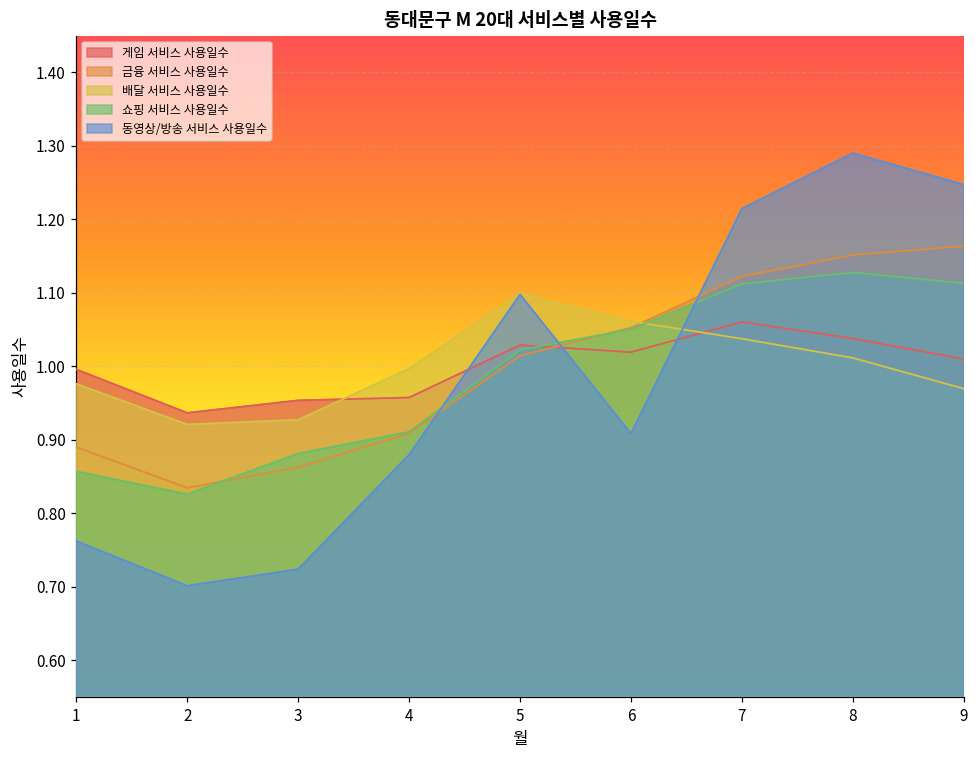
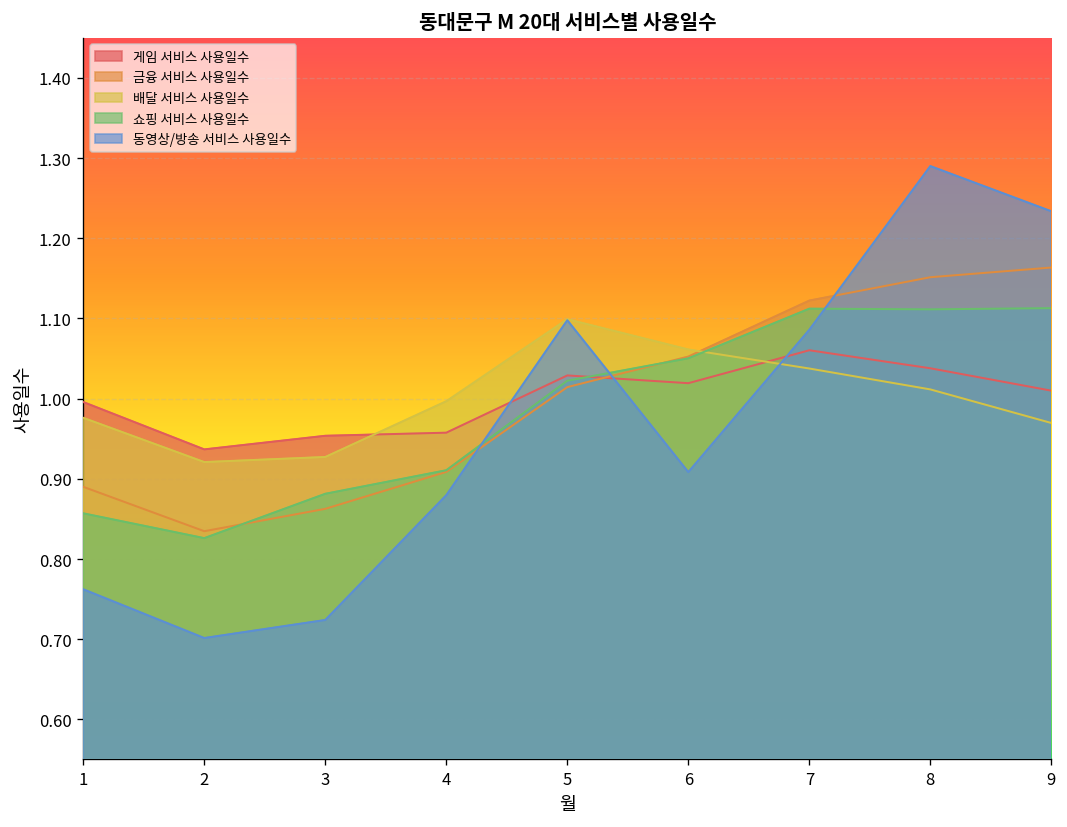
동영상/방송 서비스 사용일수, 7: 1.21 -> 1.09
쇼핑 서비스 사용일수, 8: 1.13 -> 1.11
동영상/방송 서비스 사용일수, 9: 1.25 -> 1.23
